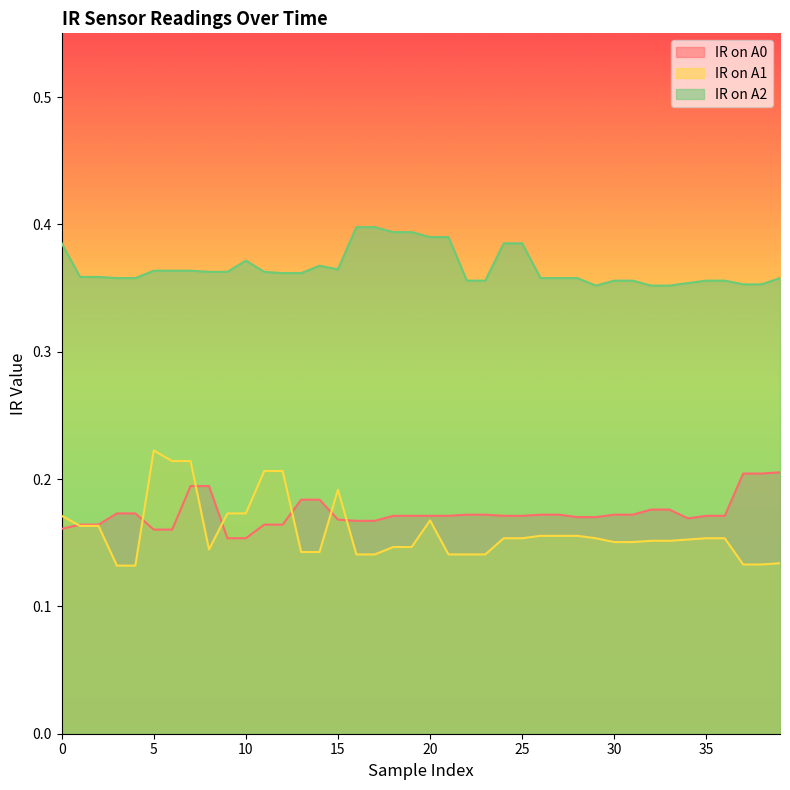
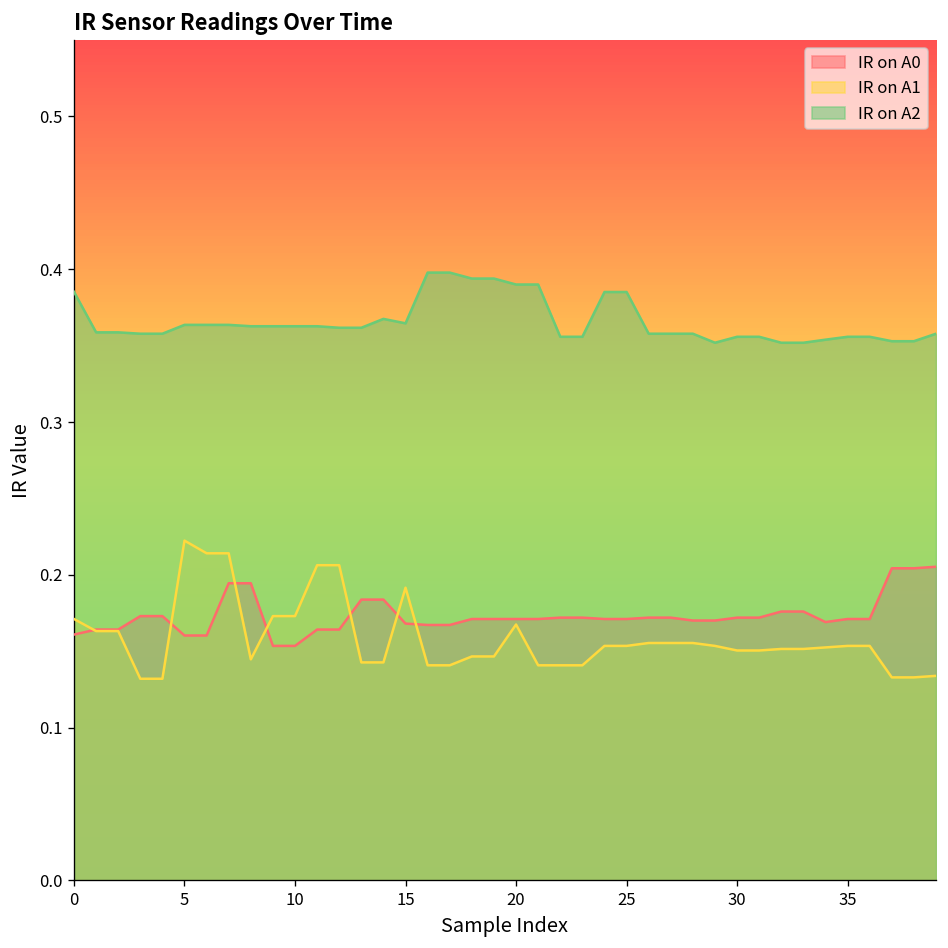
IR on A2, 10: 0.372 -> 0.363
